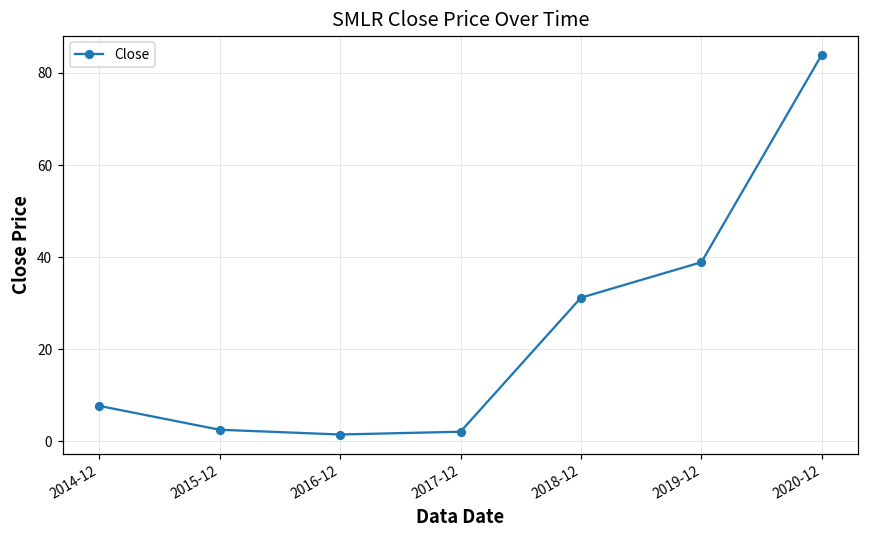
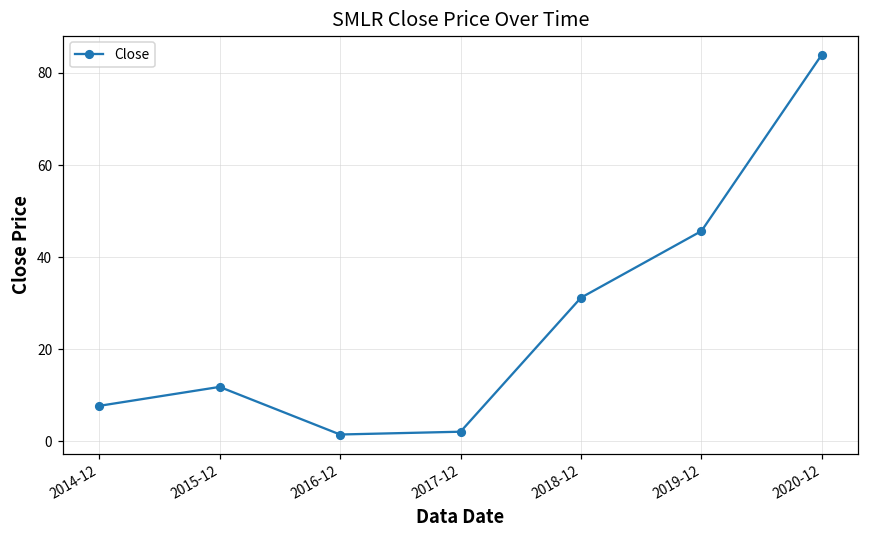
2015-12: 3 -> 12
2019-12: 39 -> 46
